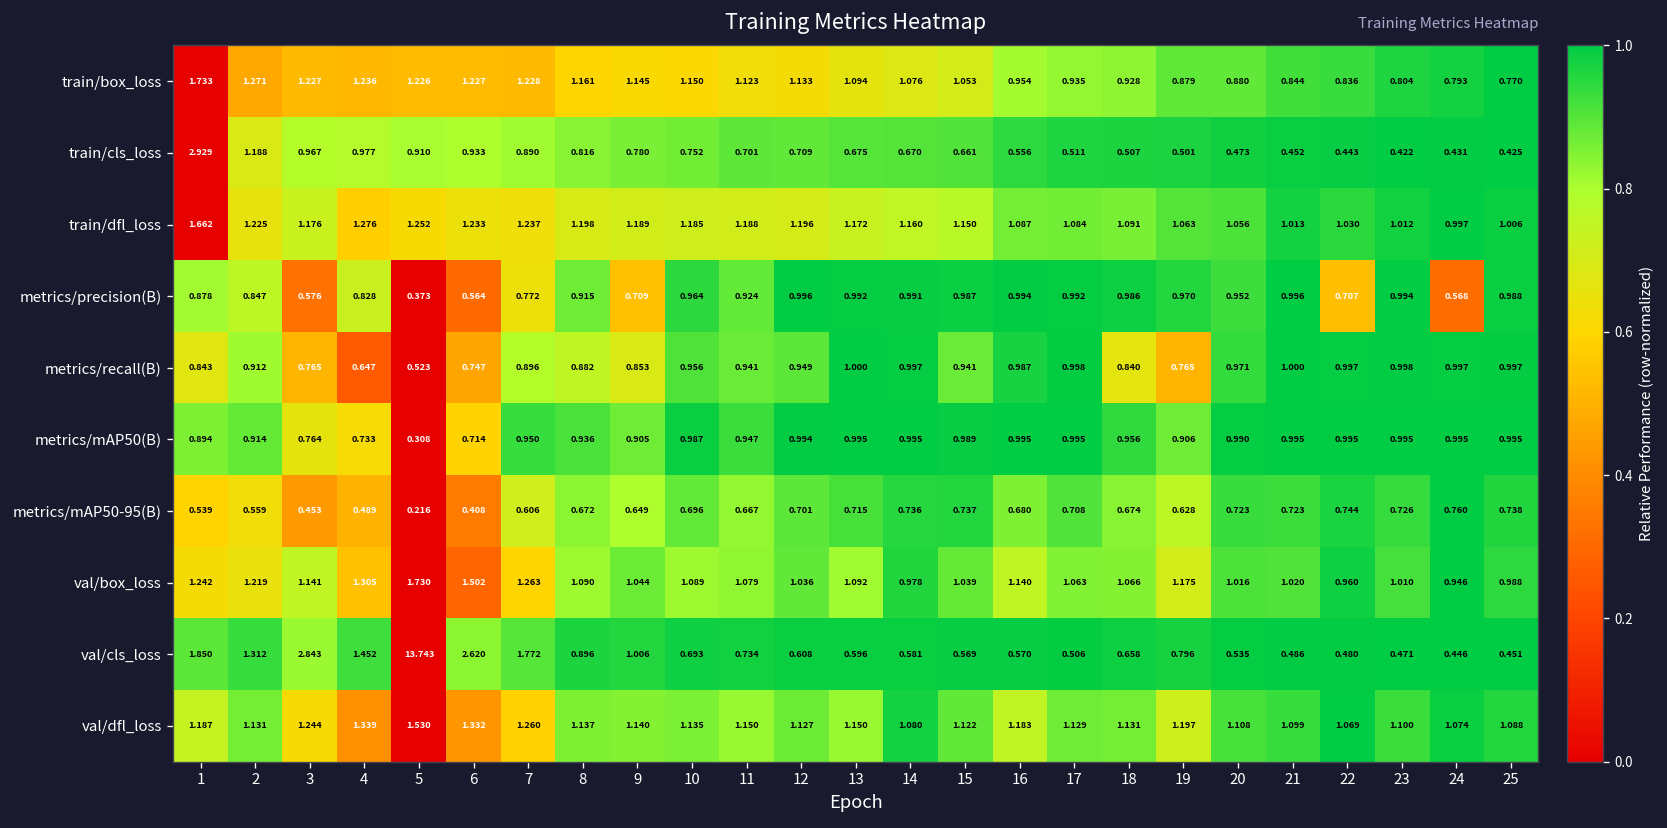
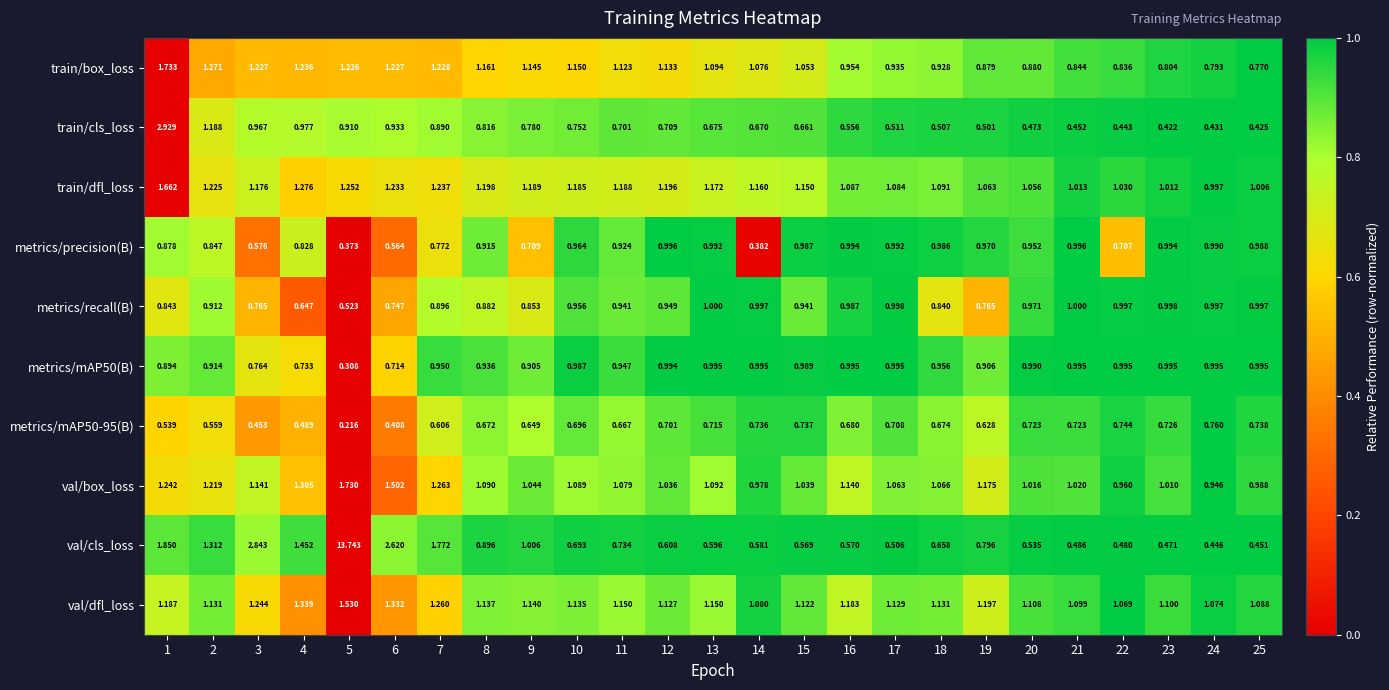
metrics/precision(B), 14: 0.991 -> 0.382
metrics/precision(B), 24: 0.568 -> 0.990
